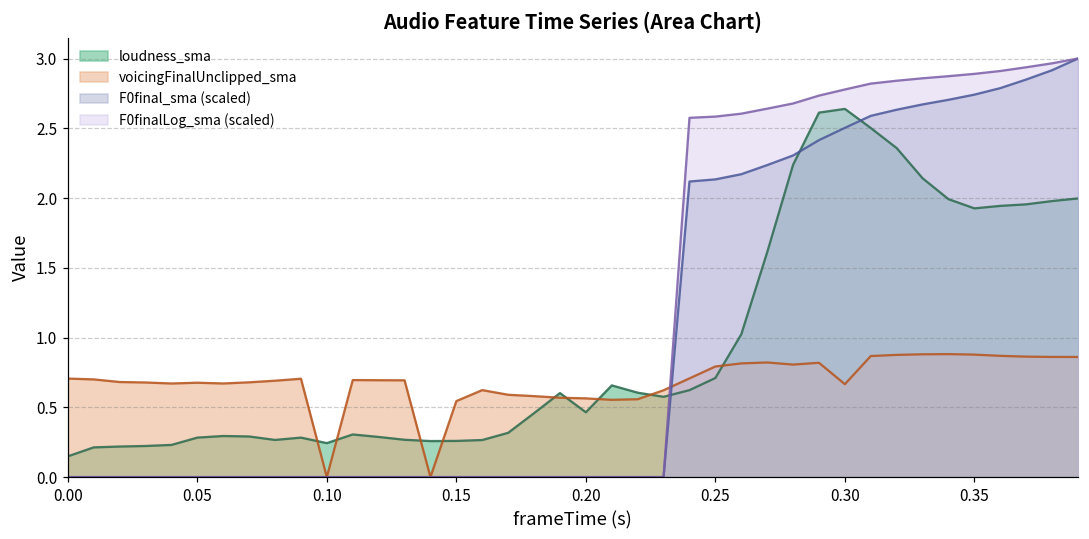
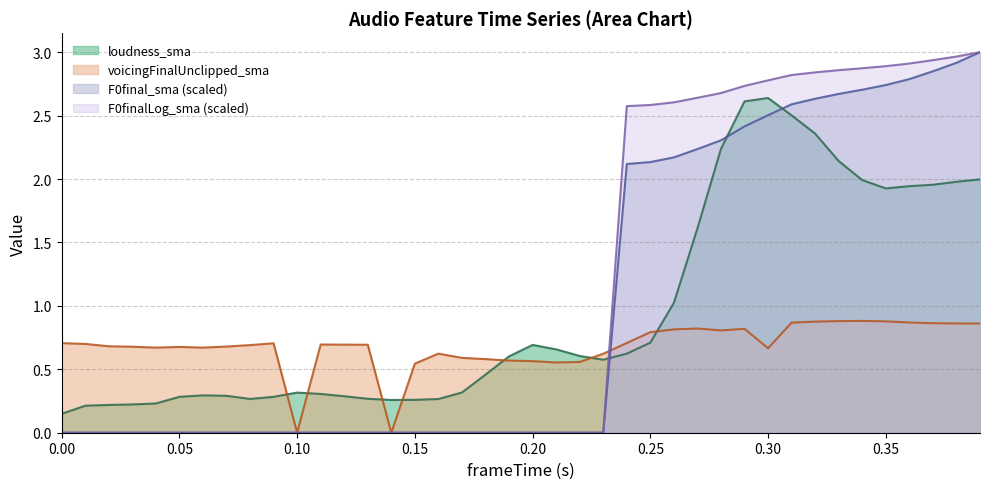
loudness_sma, 0.10: 0.24 -> 0.32
loudness_sma, 0.20: 0.46 -> 0.69
